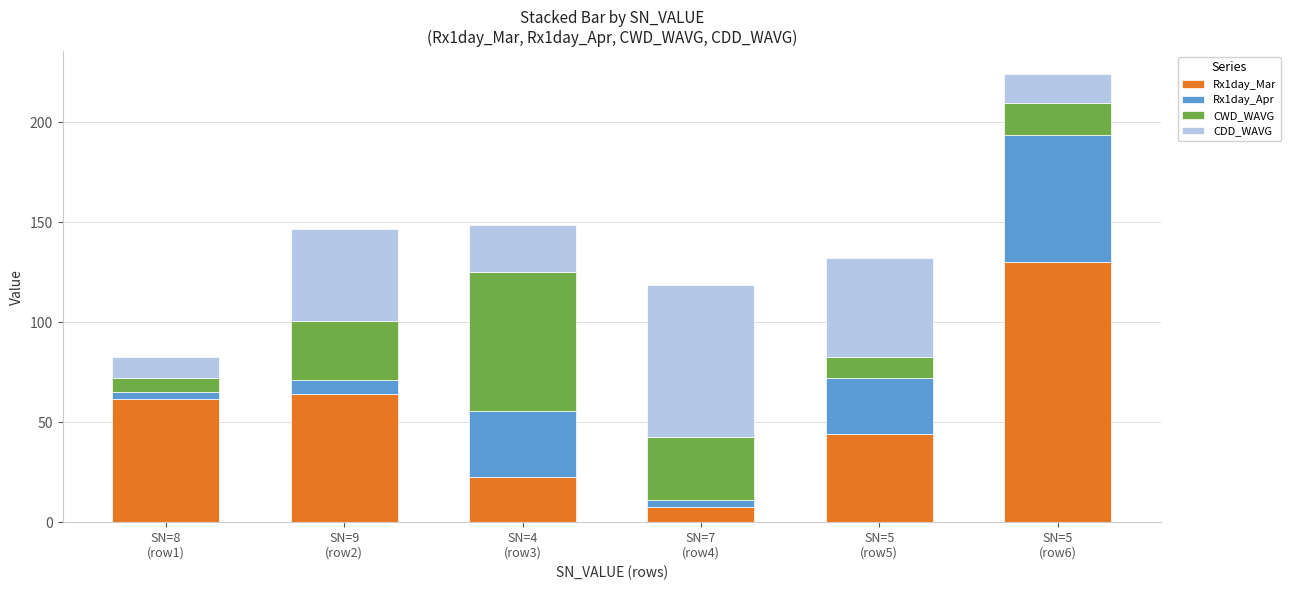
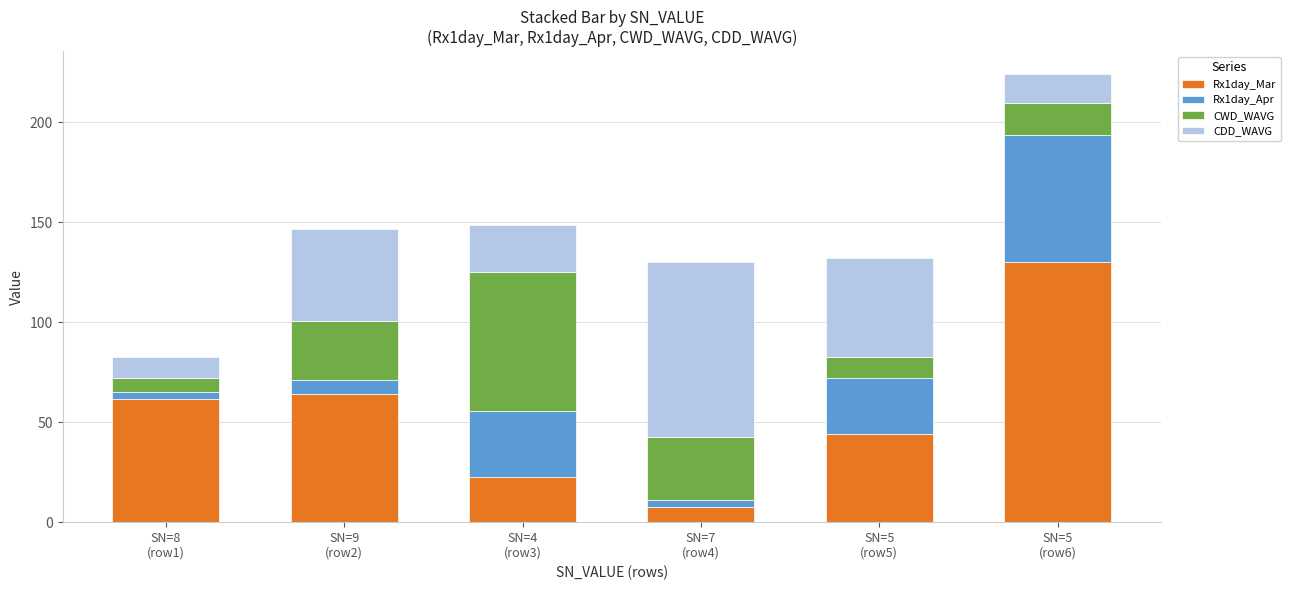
CDD_WAVG, SN=7 (row4): 76 -> 88
